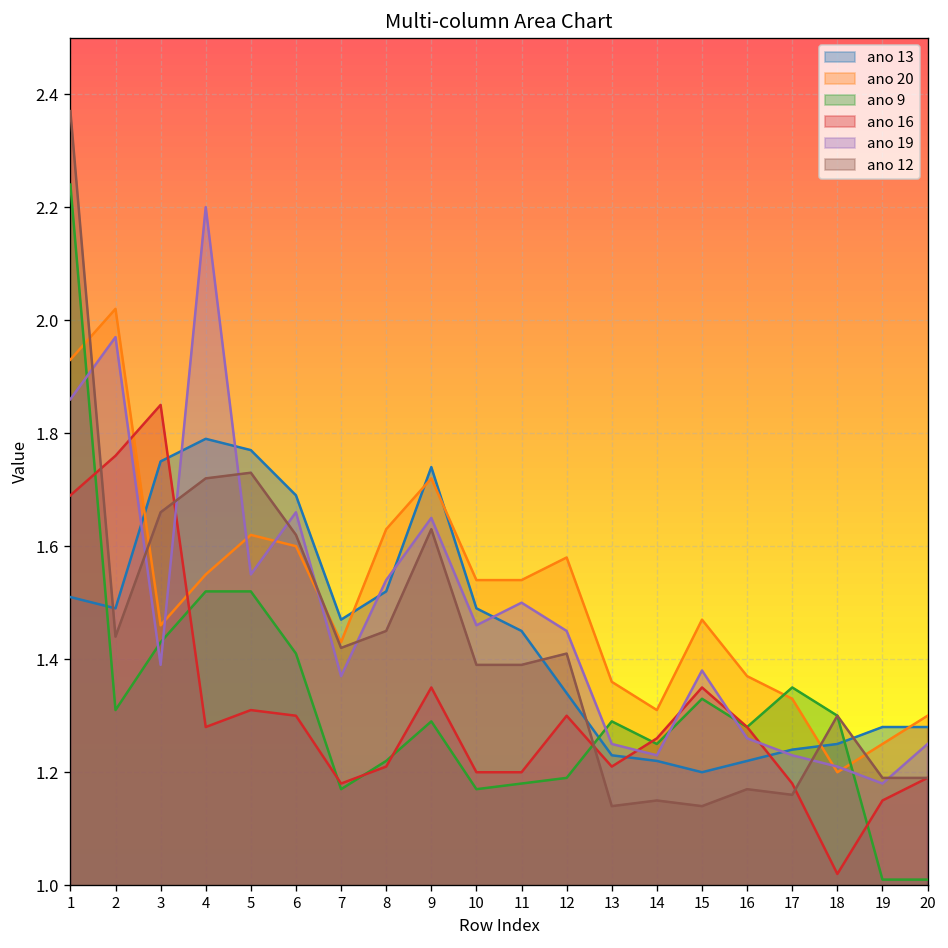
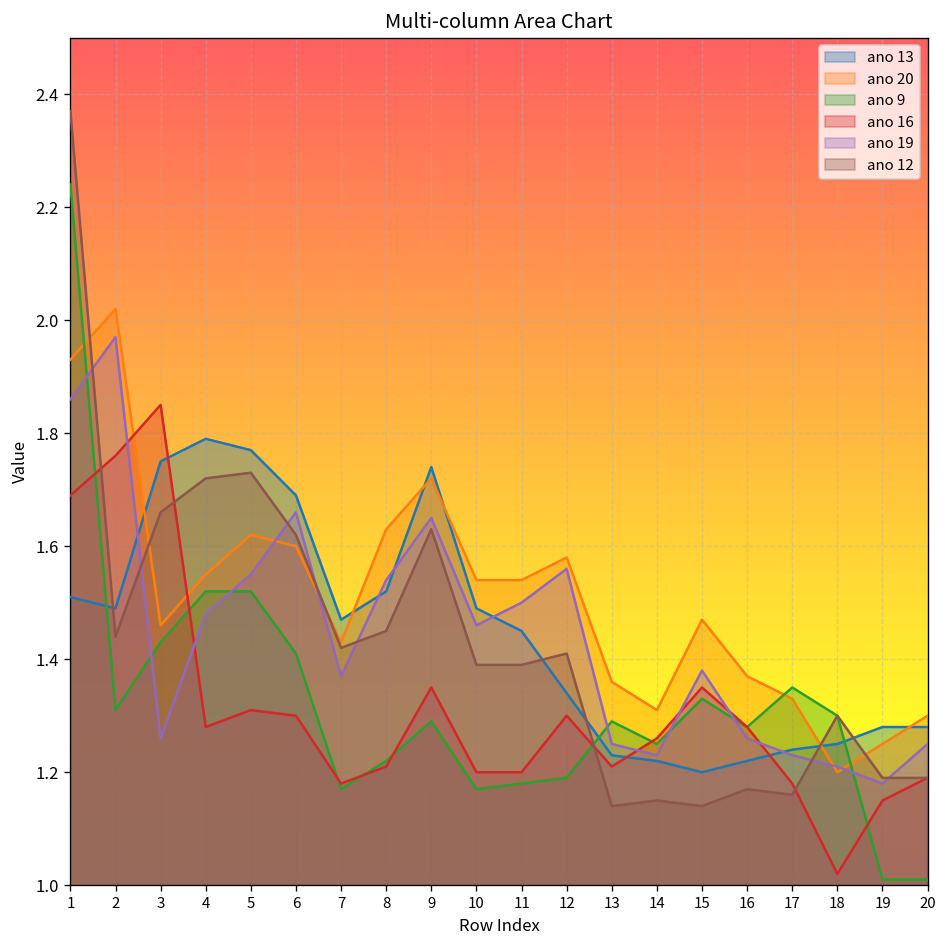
ano 19, 3: 1.39 -> 1.26
ano 19, 4: 2.20 -> 1.48
ano 19, 12: 1.45 -> 1.56
